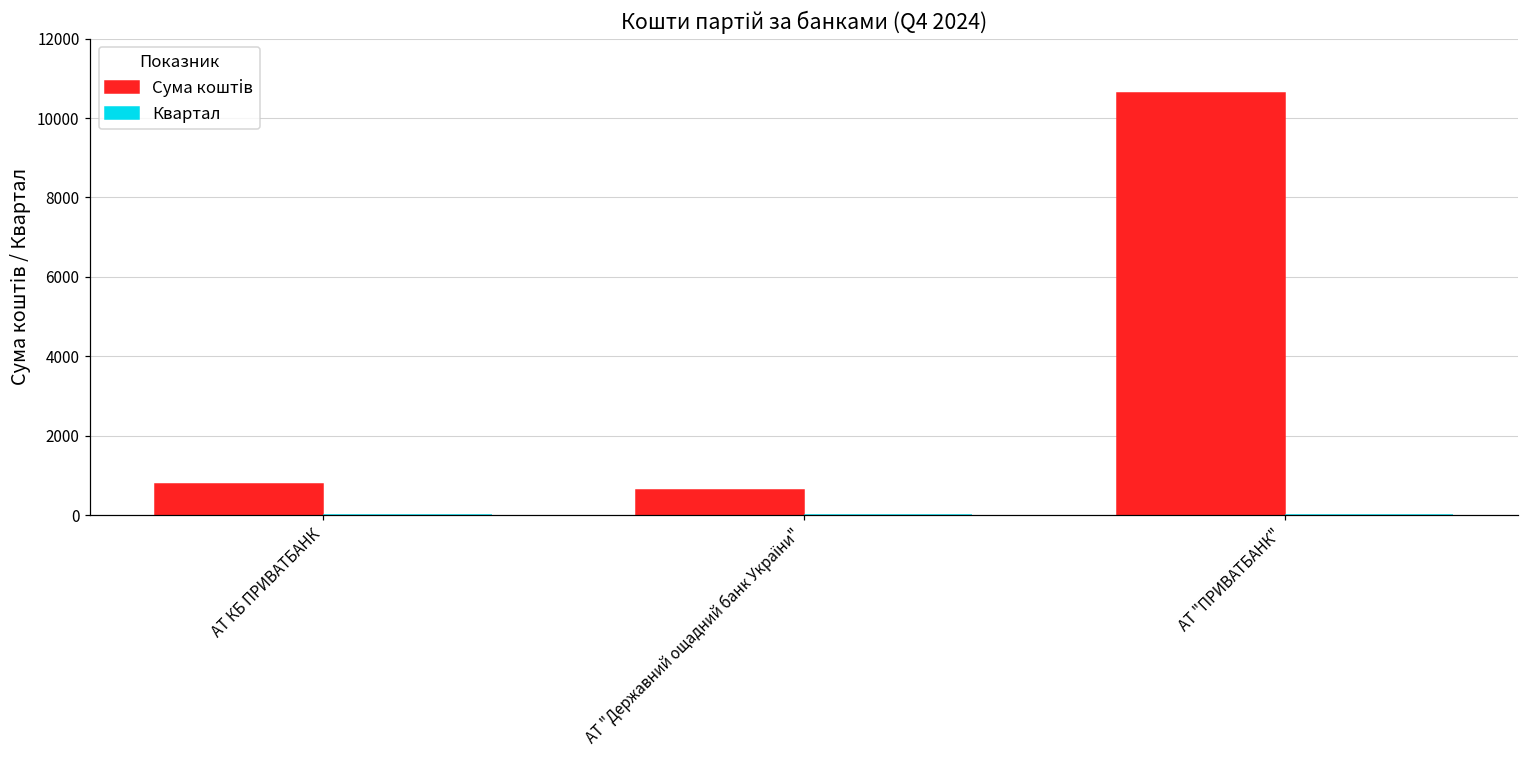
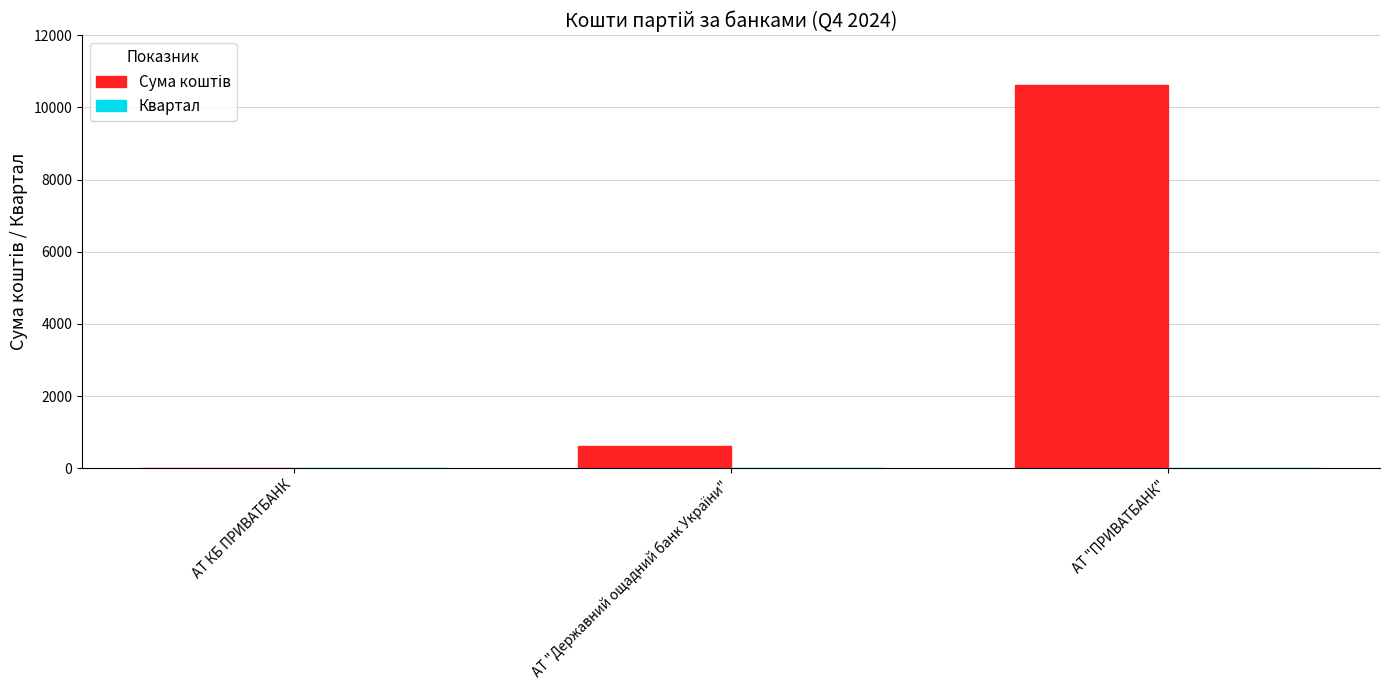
Сума коштів, АТ КБ ПРИВАТБАНК: 800 -> 0
